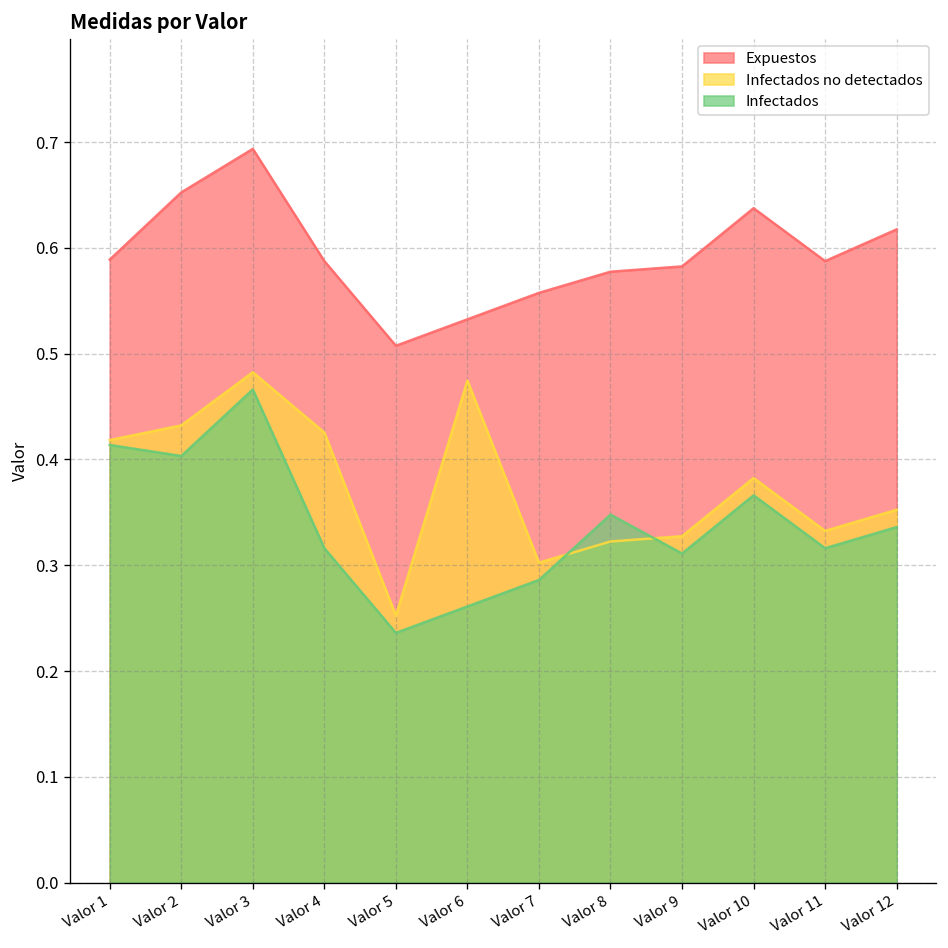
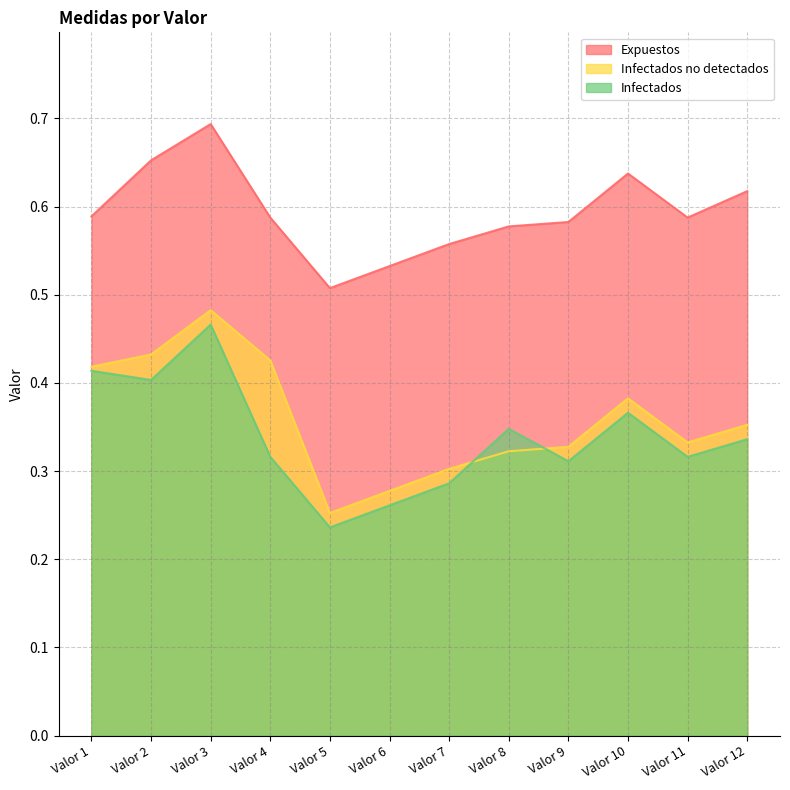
Infectados no detectados, Valor 6: 0.47 -> 0.28
